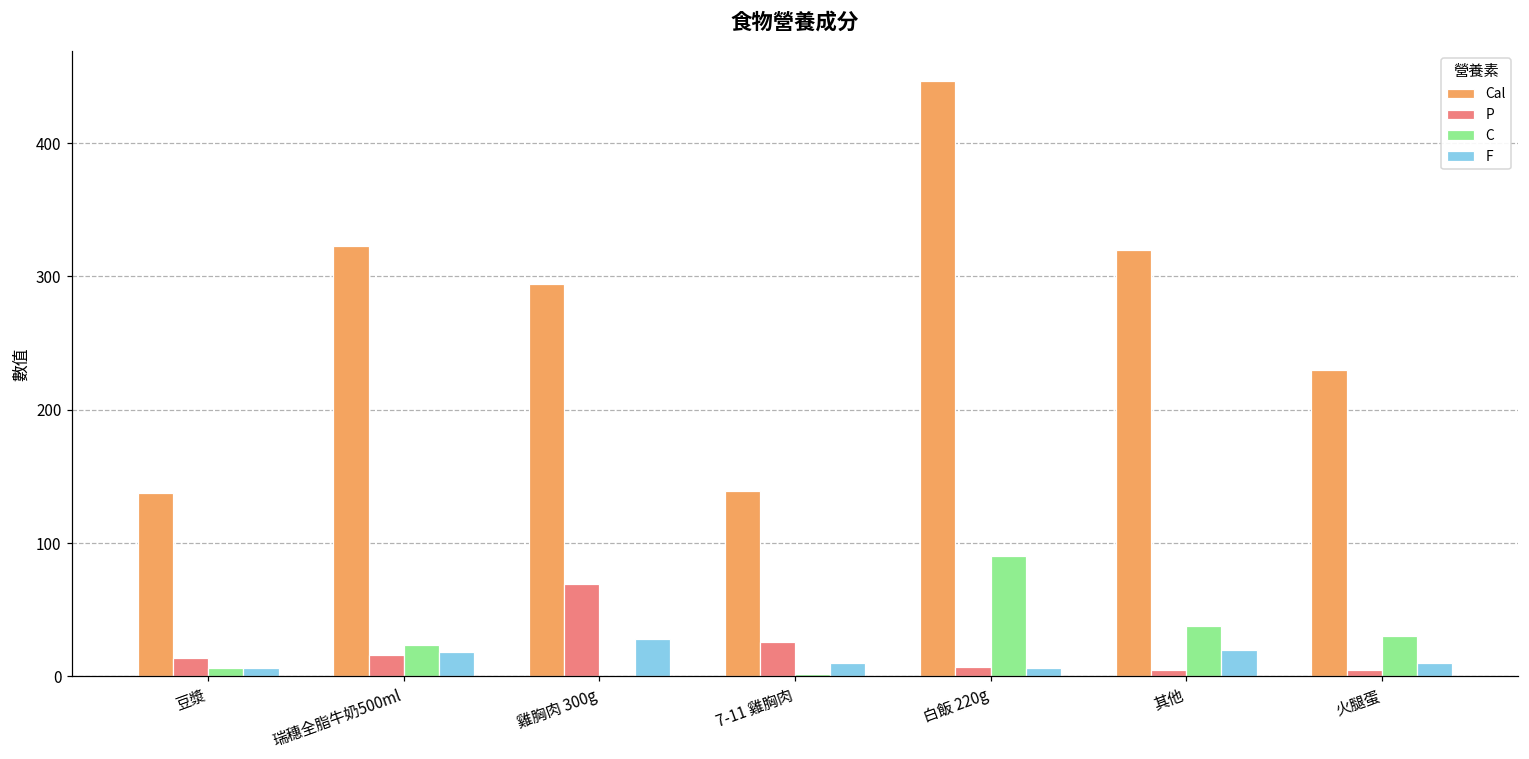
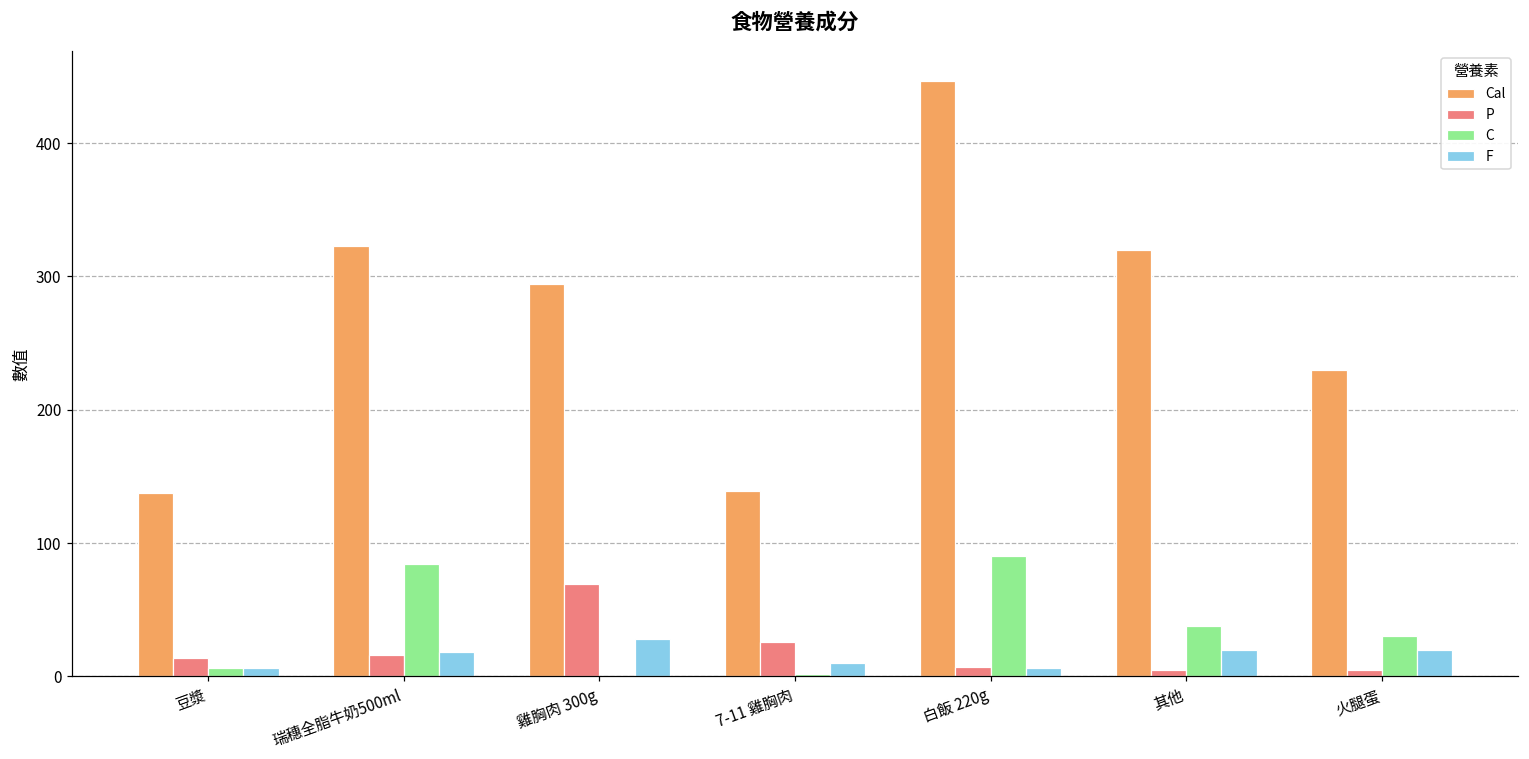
C, 瑞穗全脂牛奶500ml: 24 -> 85
F, 火腿蛋: 10 -> 20
